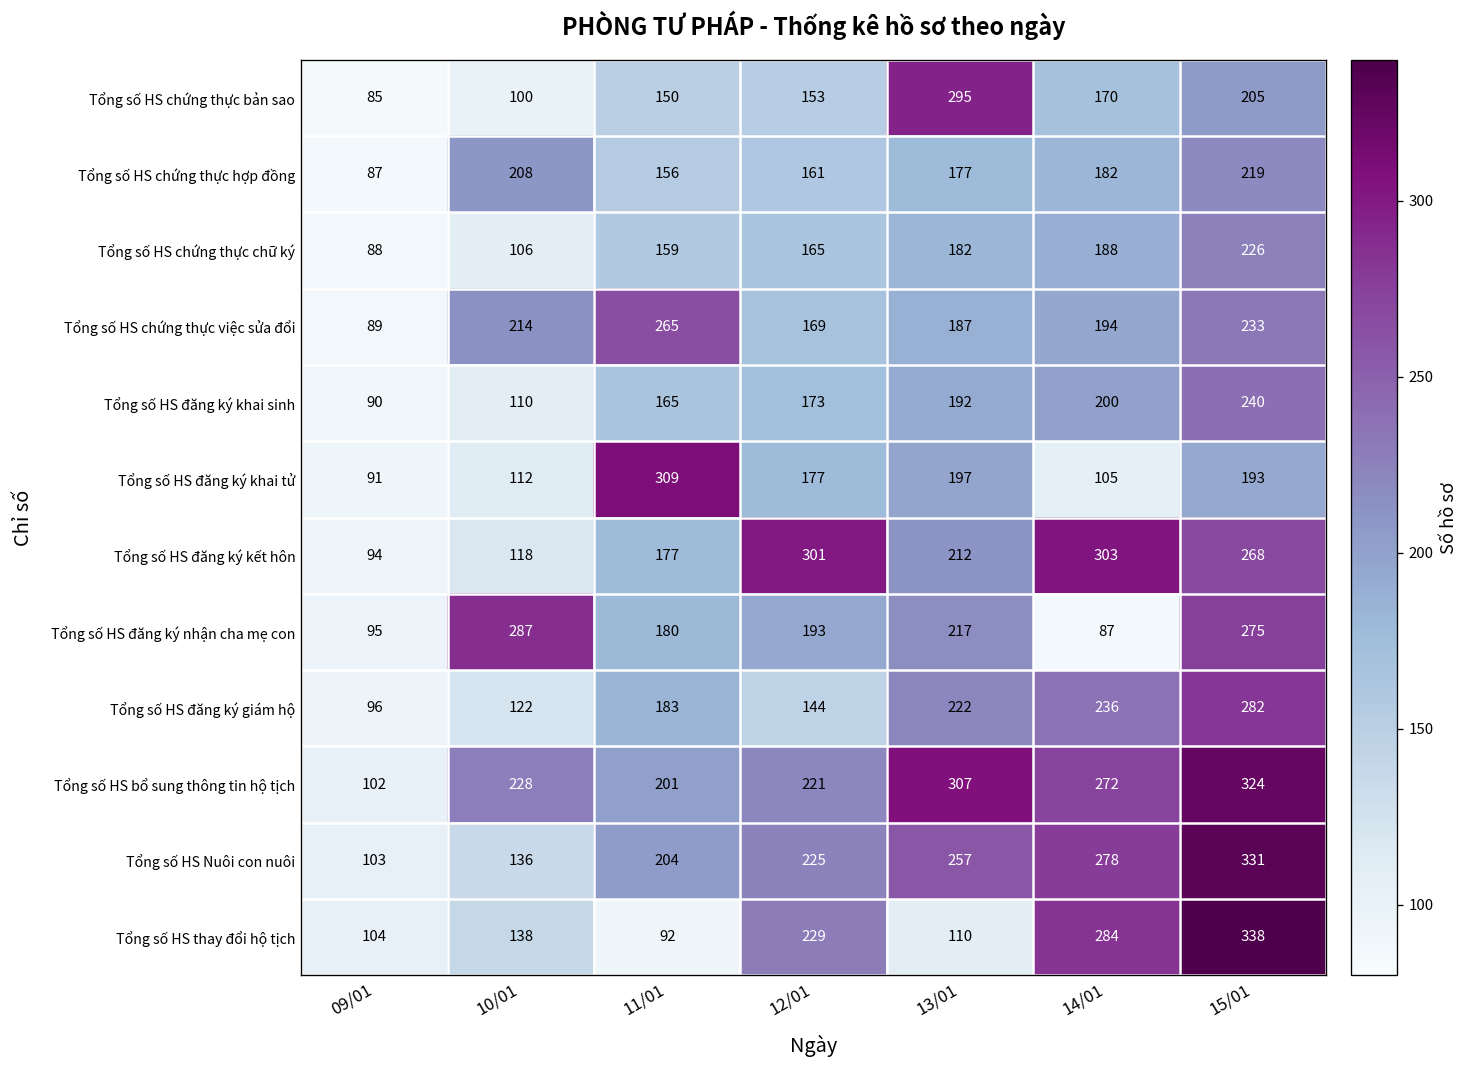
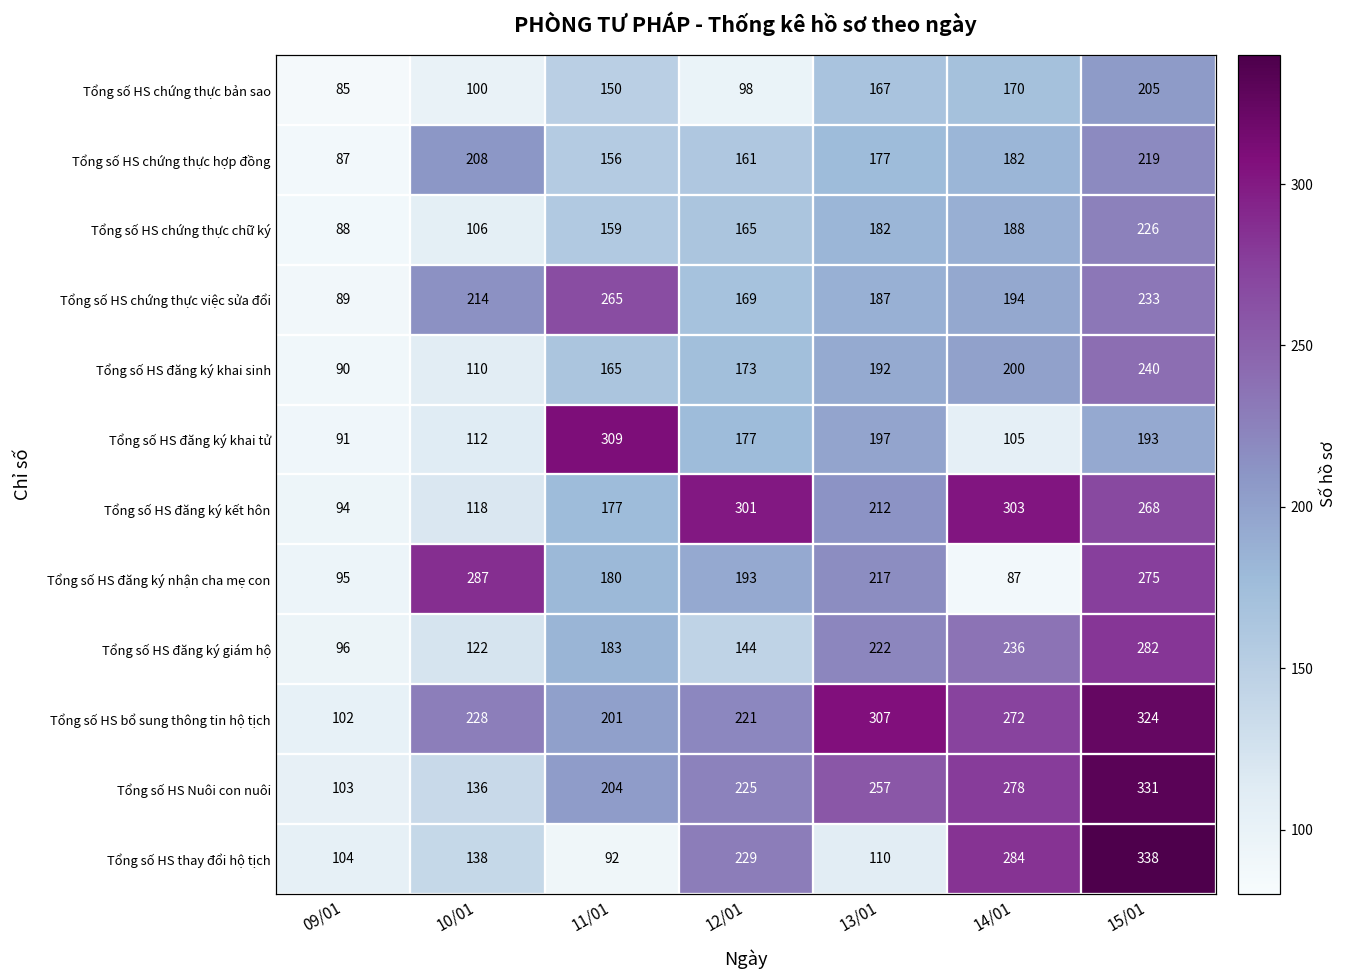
Tổng số HS chứng thực bản sao, 12/01: 153 -> 98
Tổng số HS chứng thực bản sao, 13/01: 295 -> 167
